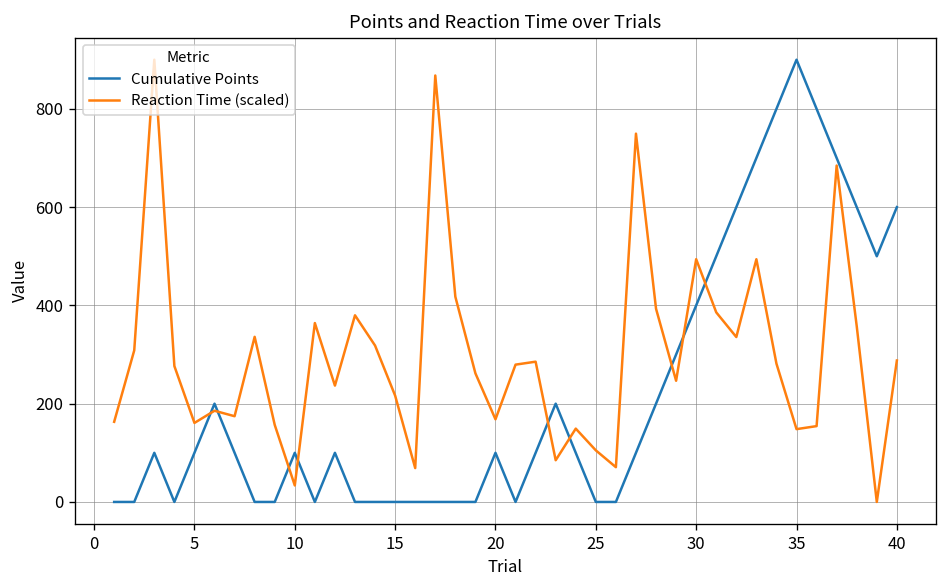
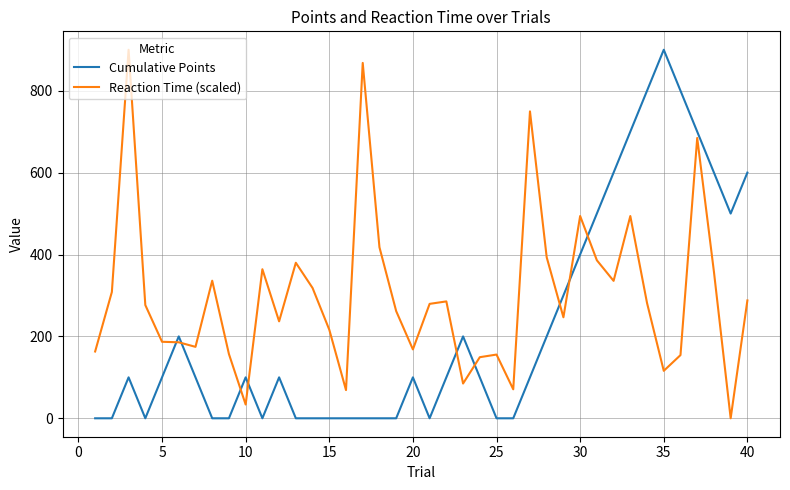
Reaction Time (scaled), 5: 160 -> 190
Reaction Time (scaled), 25: 100 -> 160
Reaction Time (scaled), 35: 150 -> 120
